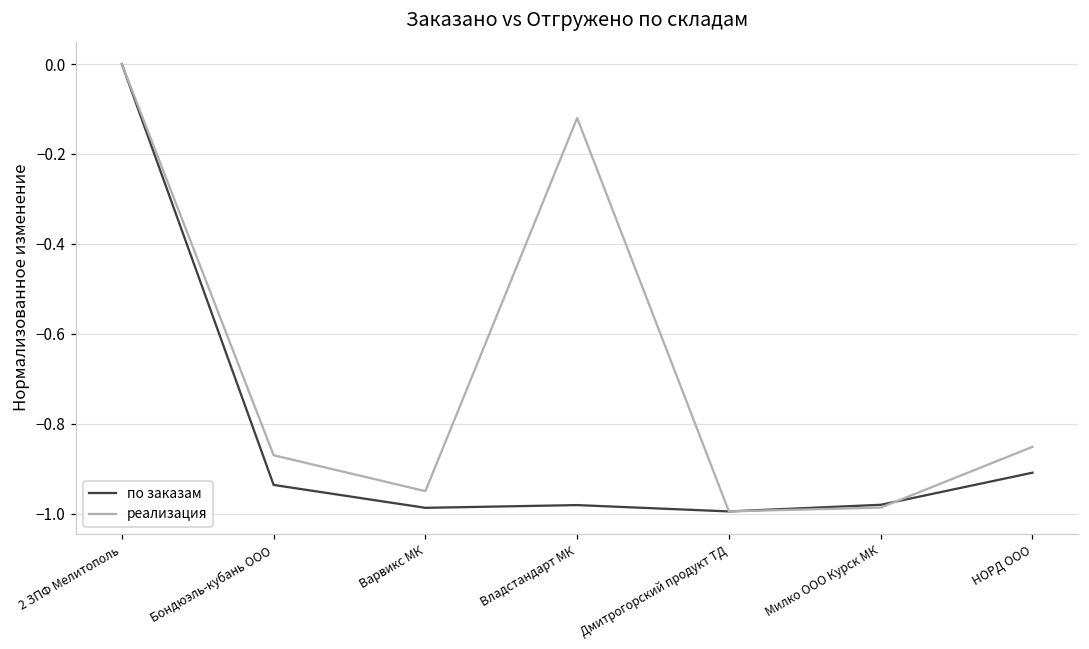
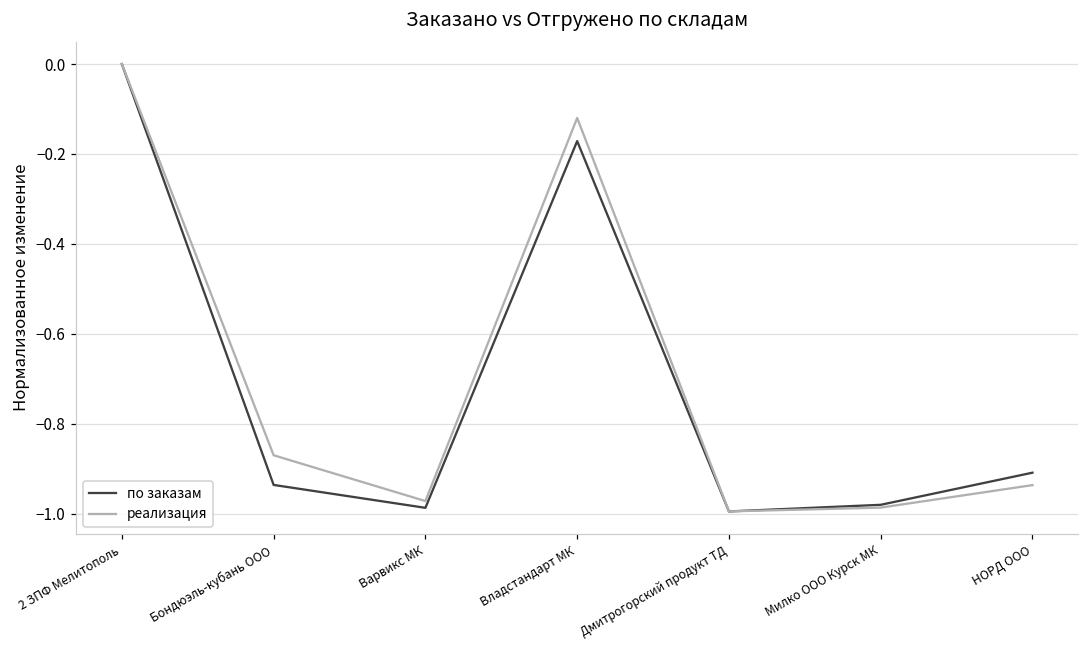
реализация, Варвикс МК: -0.95 -> -0.97
по заказам, Владстандарт МК: -0.98 -> -0.17
реализация, НОРД ООО: -0.85 -> -0.94
